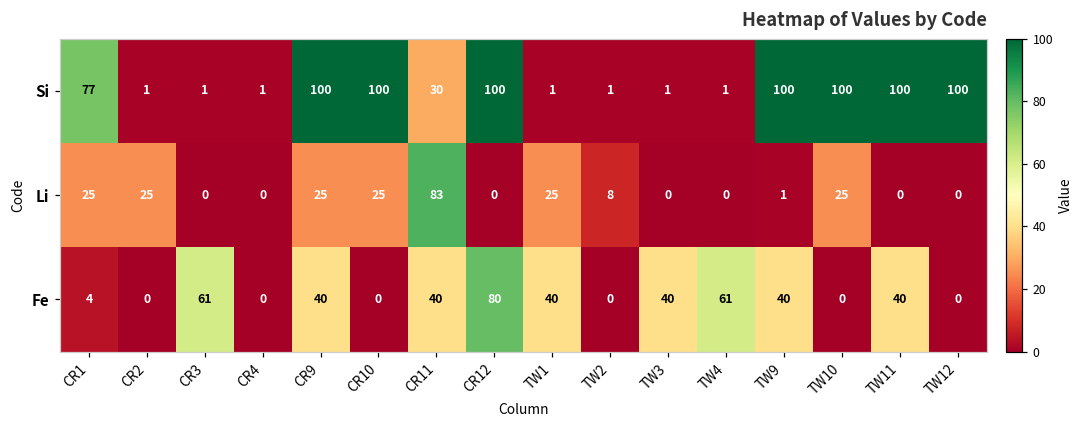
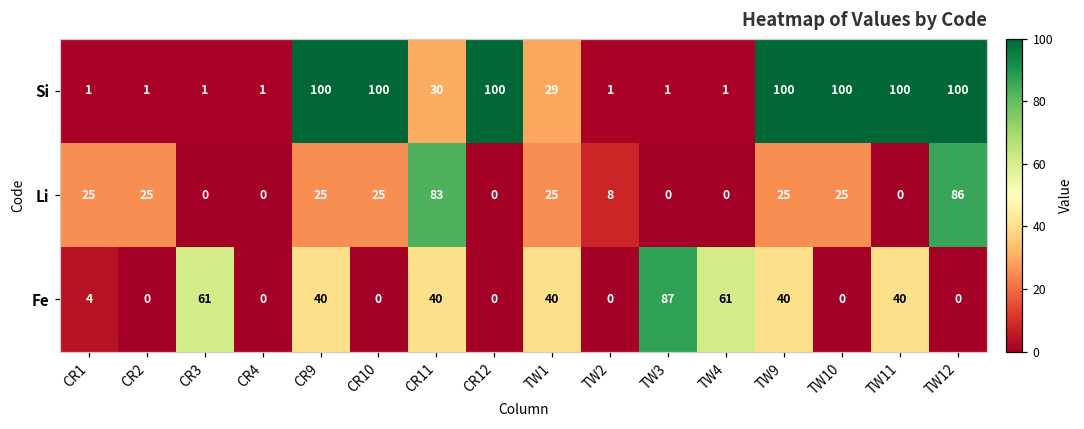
Si, CR1: 77 -> 1
Si, TW1: 1 -> 29
Li, TW9: 1 -> 25
Li, TW12: 0 -> 86
Fe, CR12: 80 -> 0
Fe, TW3: 40 -> 87
